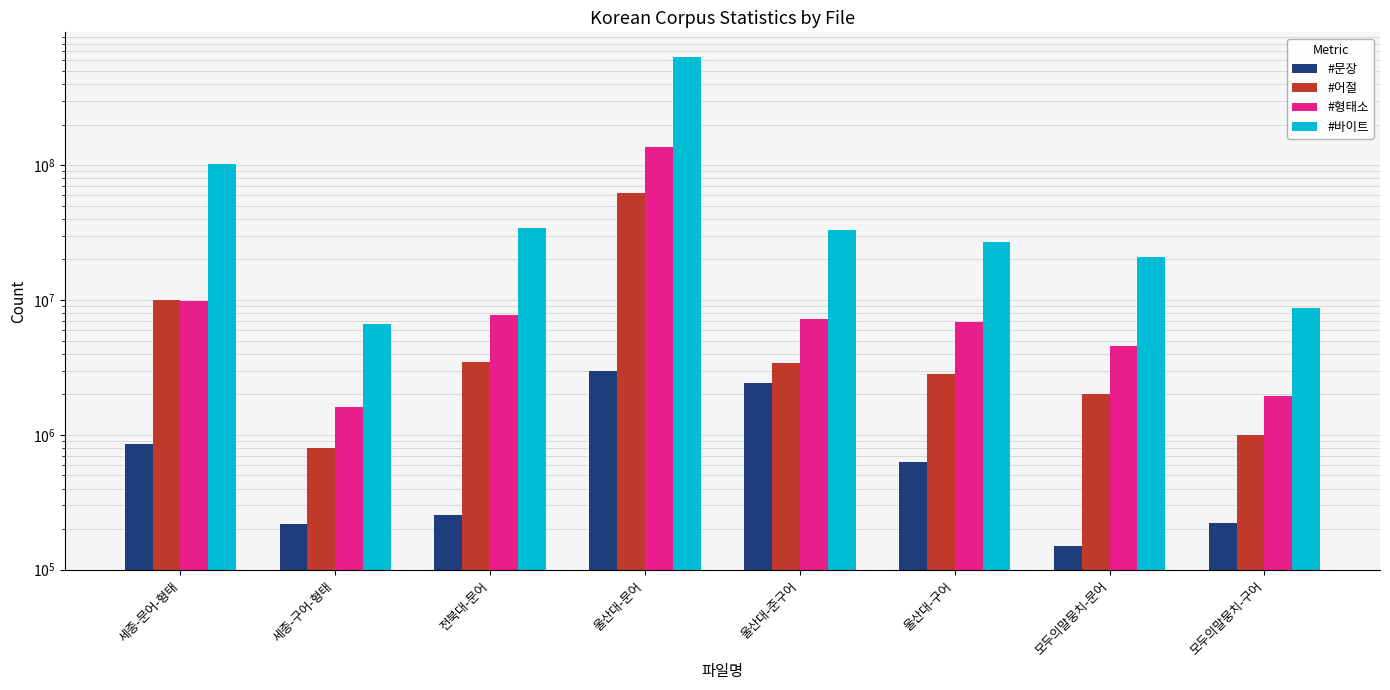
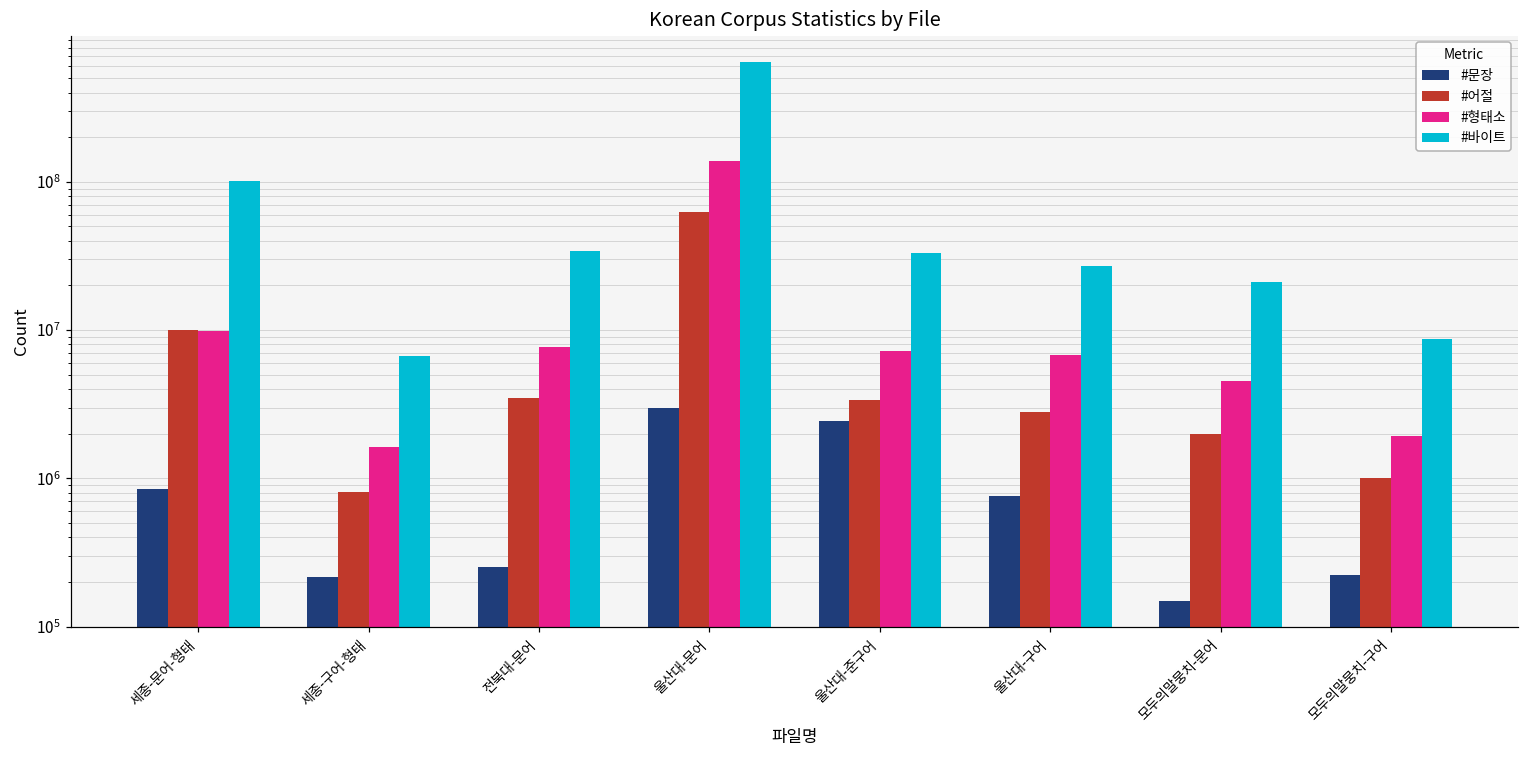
#문장, 울산대-구어: 600000 -> 800000
